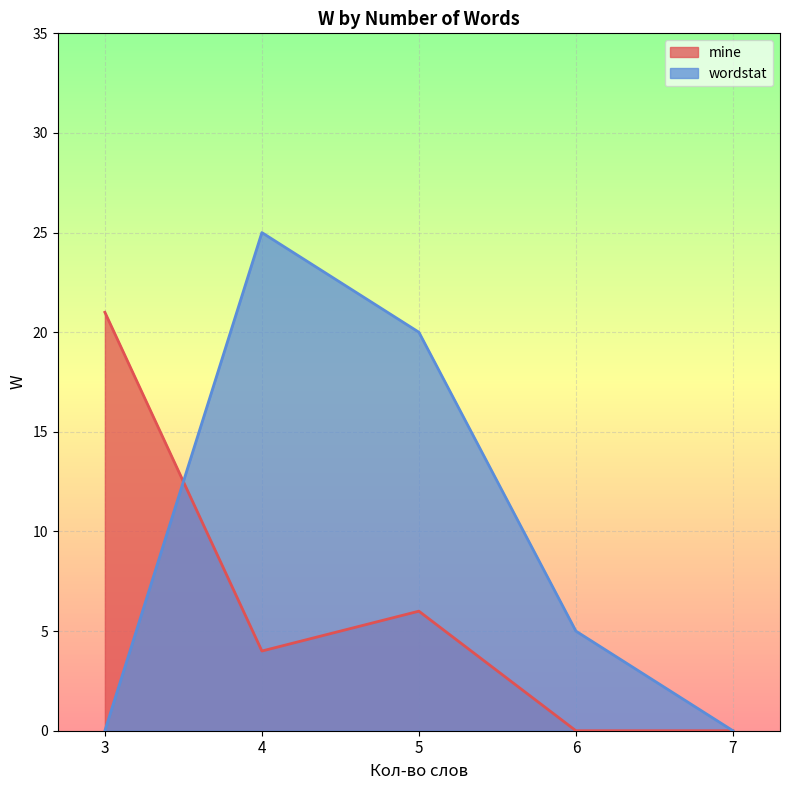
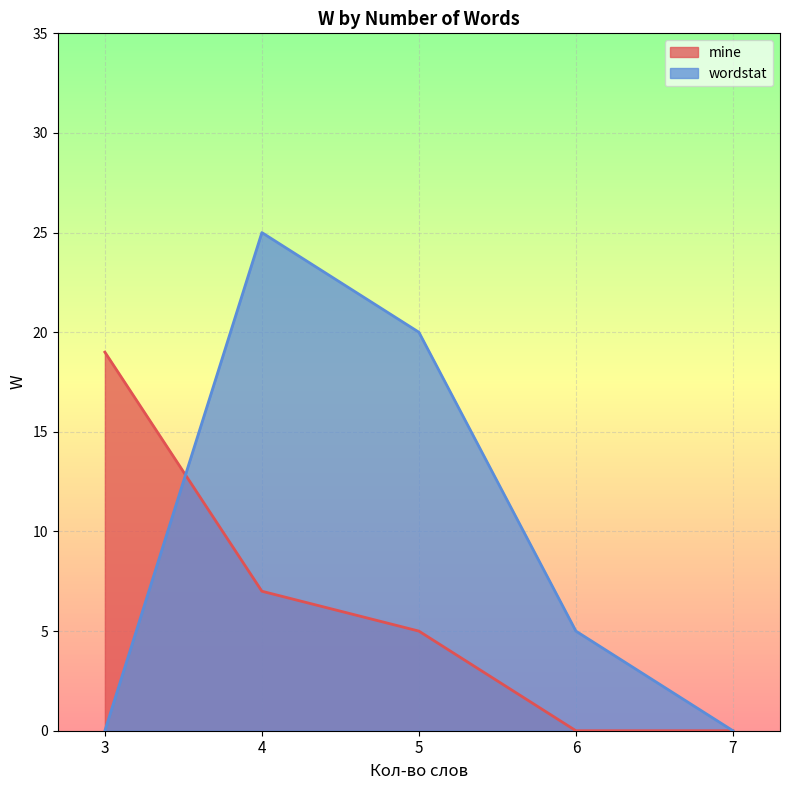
mine, 3: 21 -> 19
mine, 4: 4 -> 7
mine, 5: 6 -> 5
